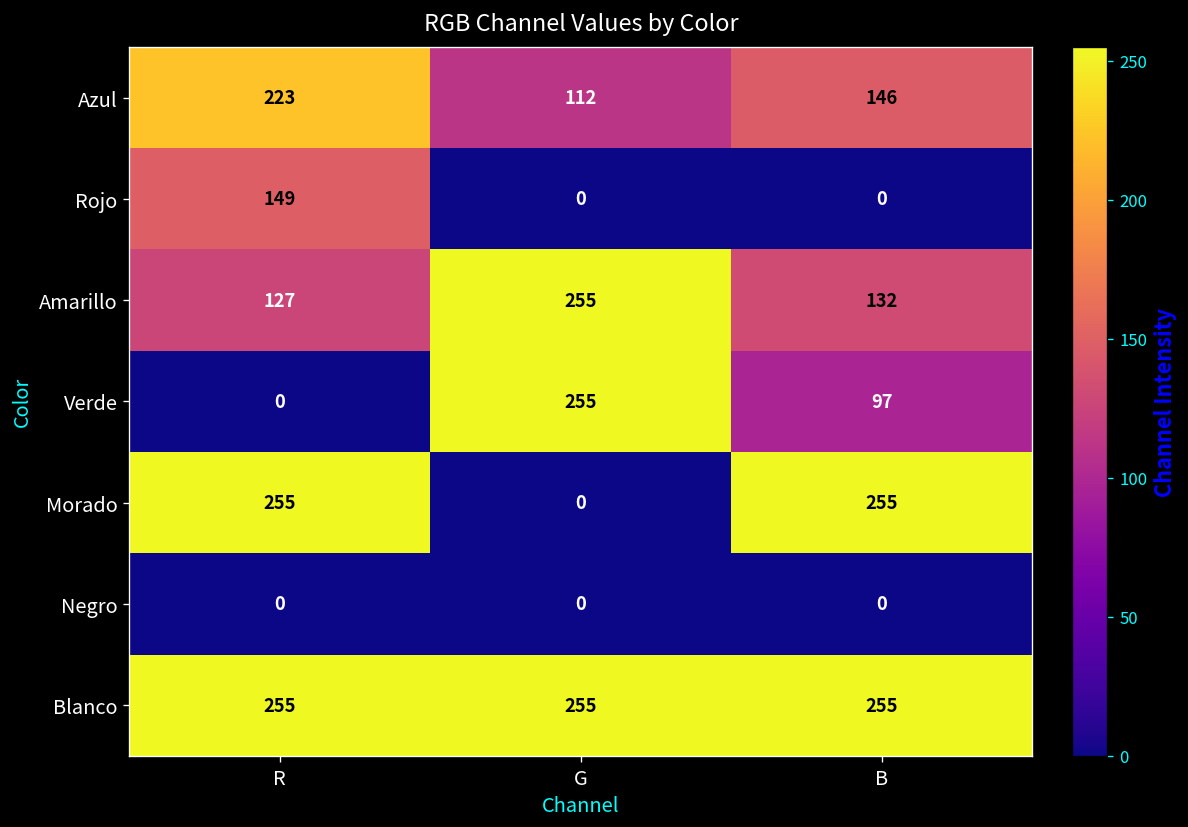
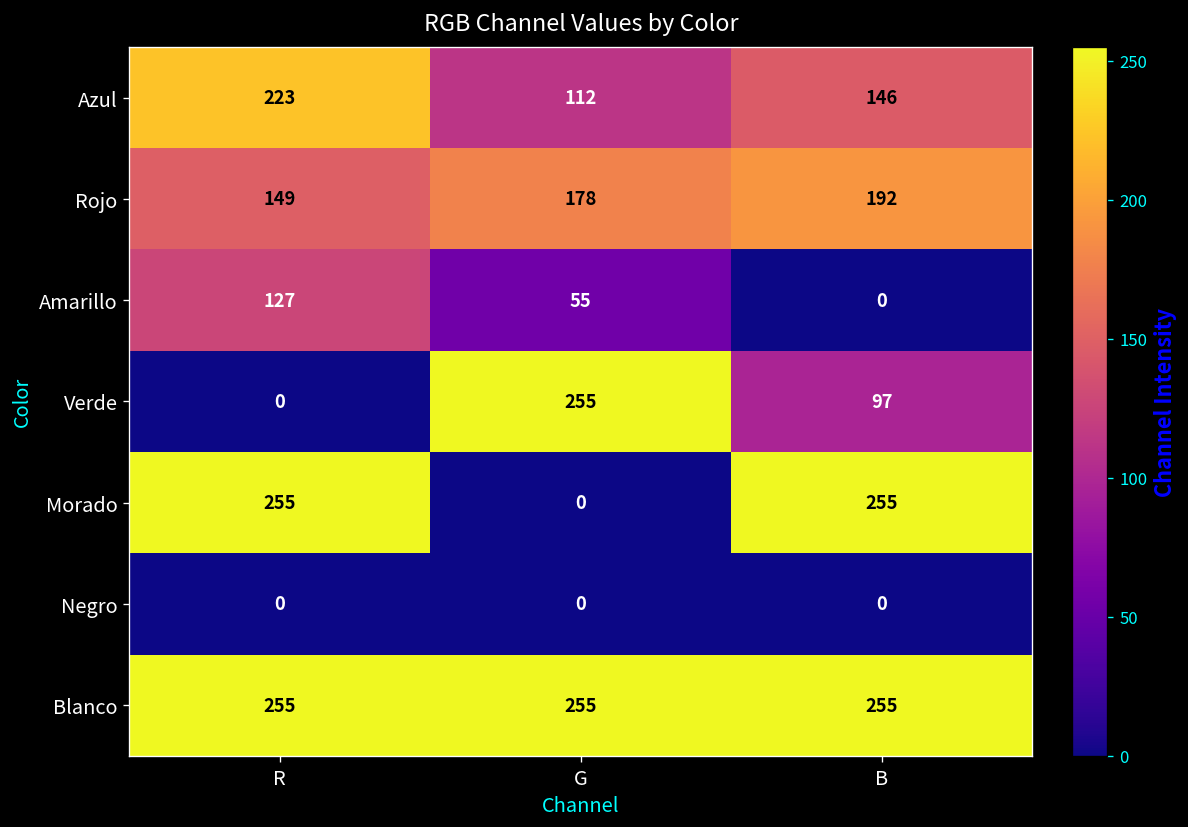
Rojo, G: 0 -> 178
Rojo, B: 0 -> 192
Amarillo, G: 255 -> 55
Amarillo, B: 132 -> 0
